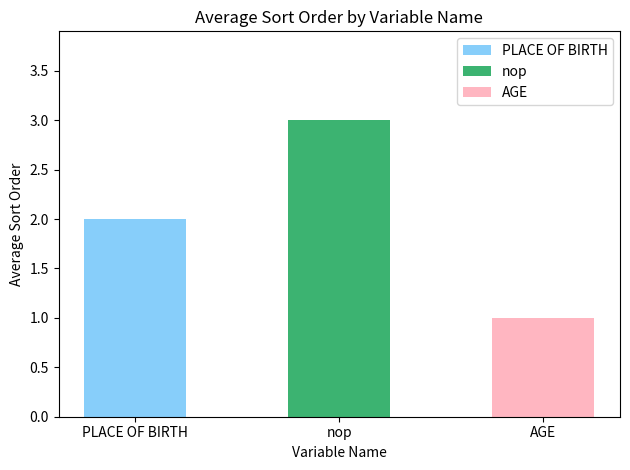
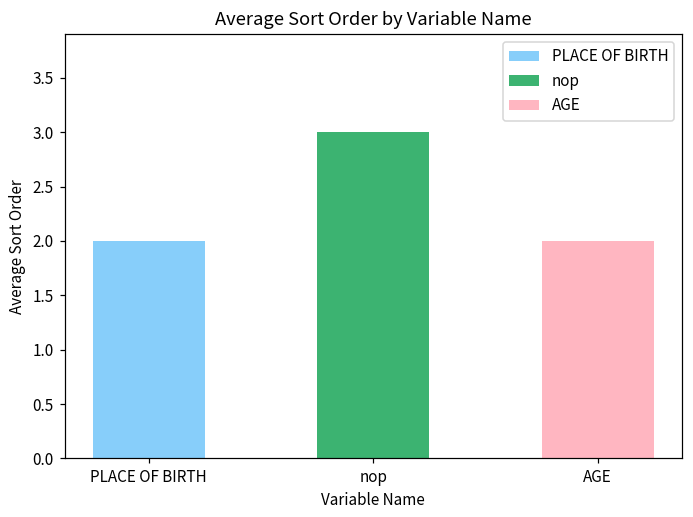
AGE: 1 -> 2
